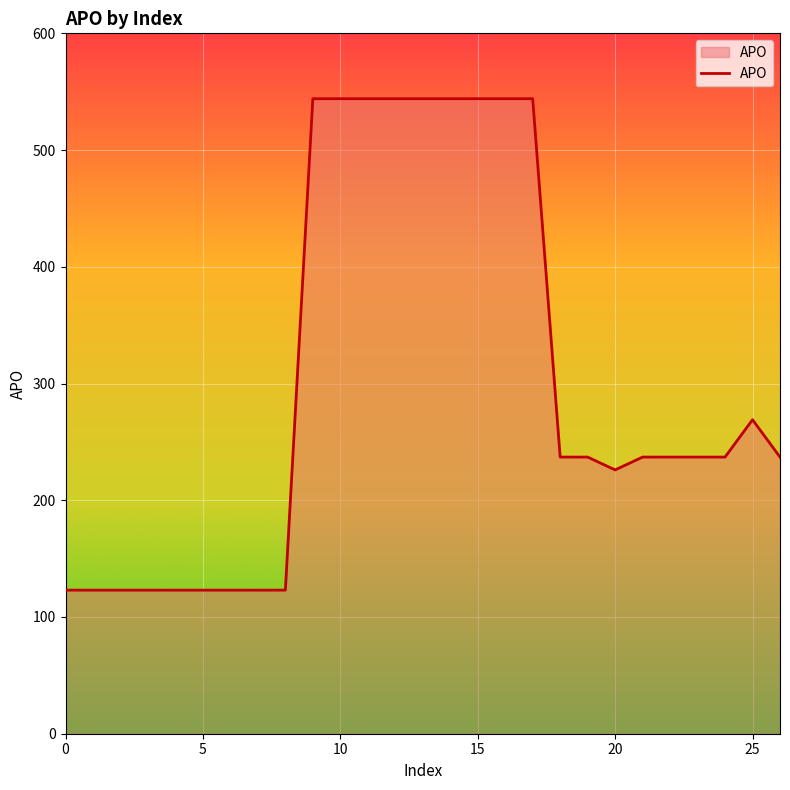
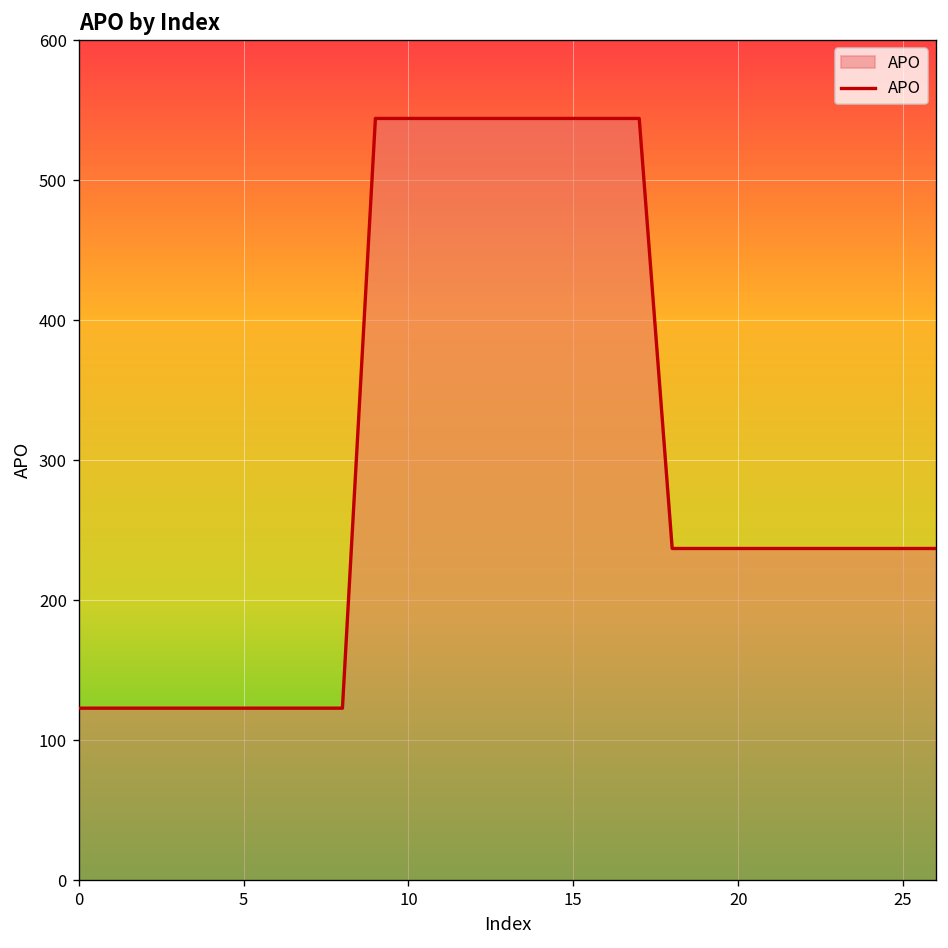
20: 226 -> 237
25: 269 -> 237
